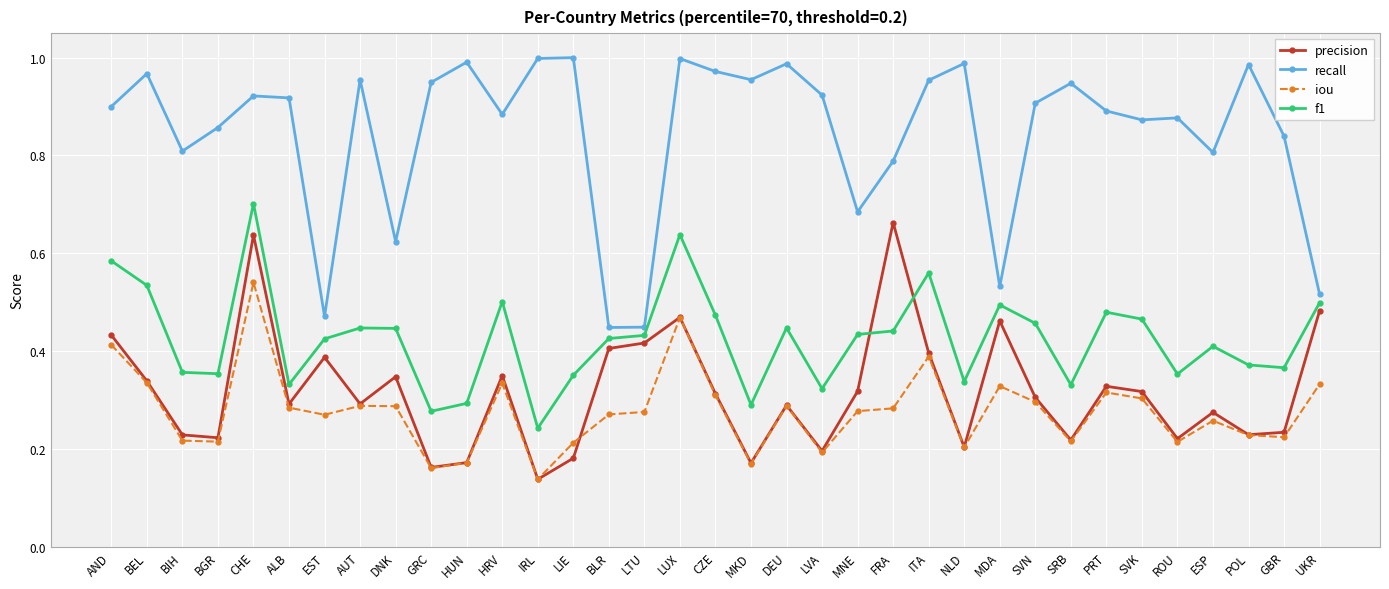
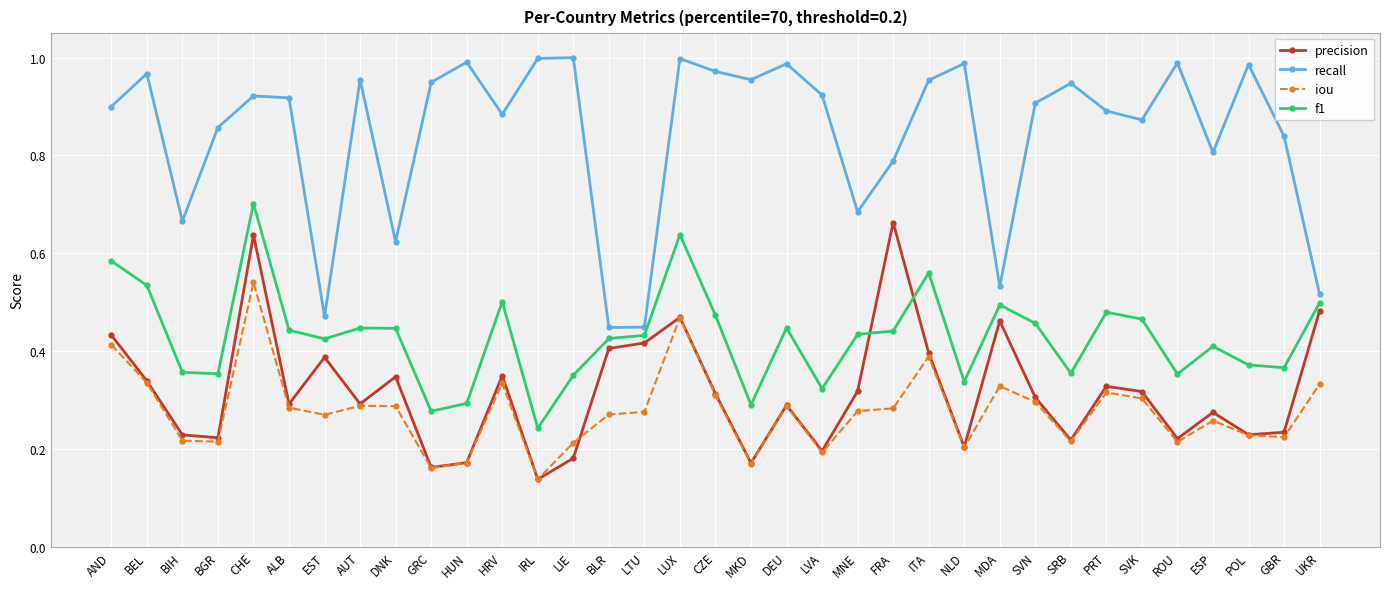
recall, BIH: 0.81 -> 0.67
f1, ALB: 0.33 -> 0.44
f1, SRB: 0.33 -> 0.35
recall, ROU: 0.88 -> 0.99
